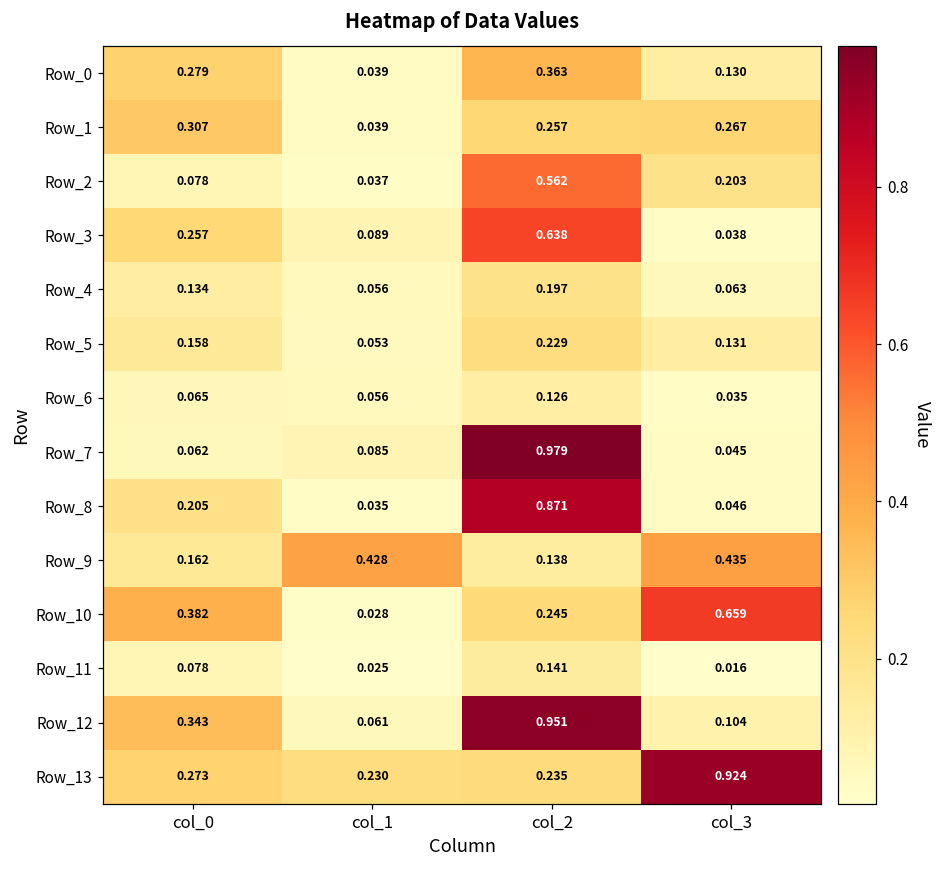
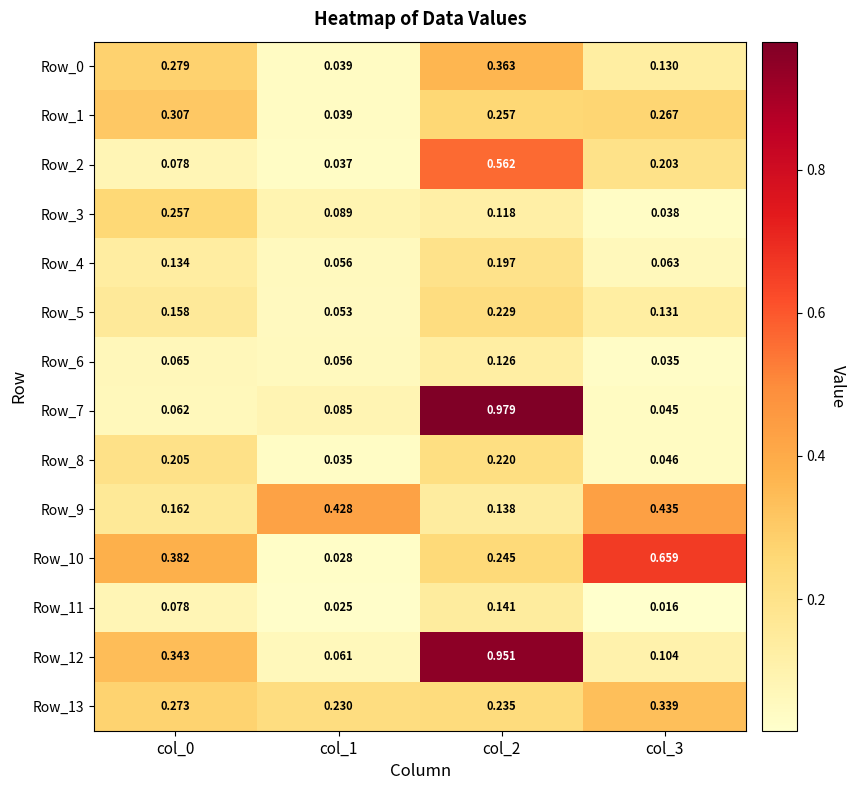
Row_3, col_2: 0.638 -> 0.118
Row_8, col_2: 0.871 -> 0.220
Row_13, col_3: 0.924 -> 0.339
